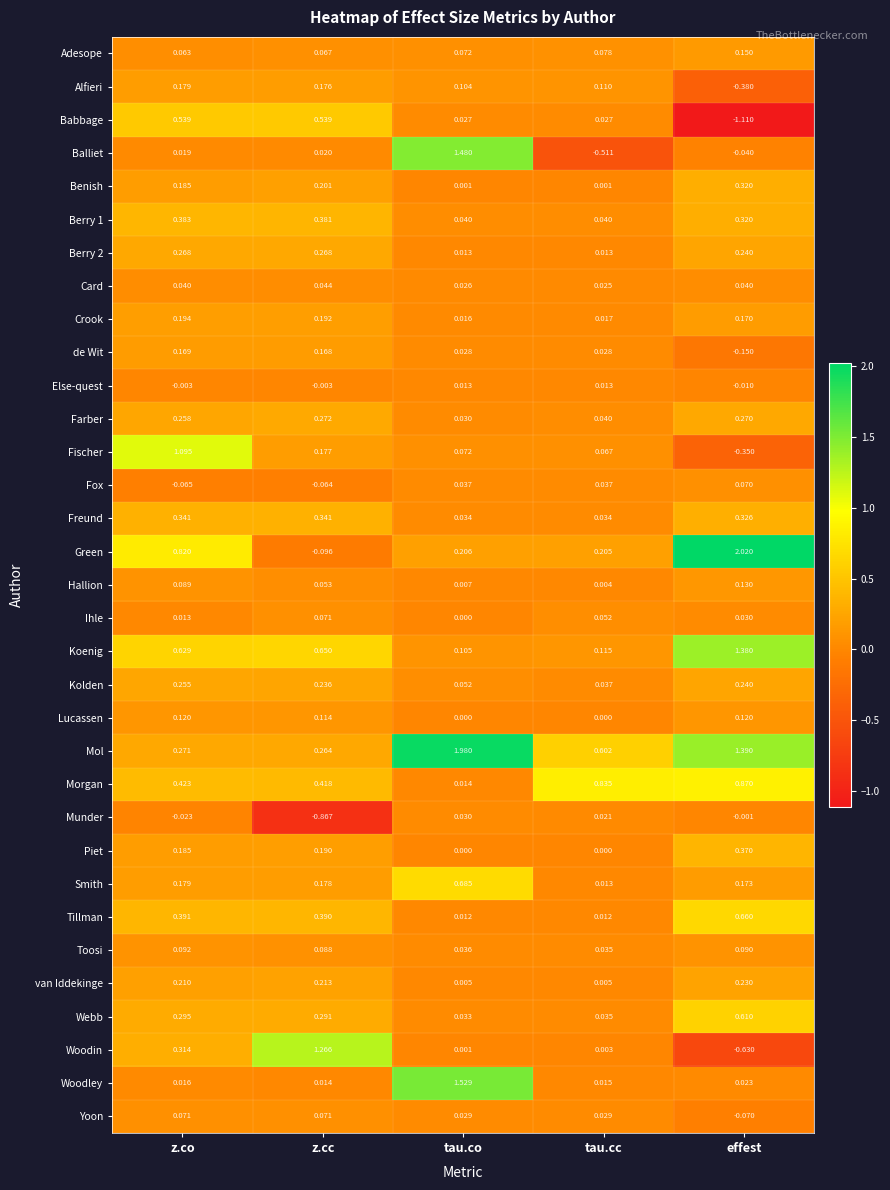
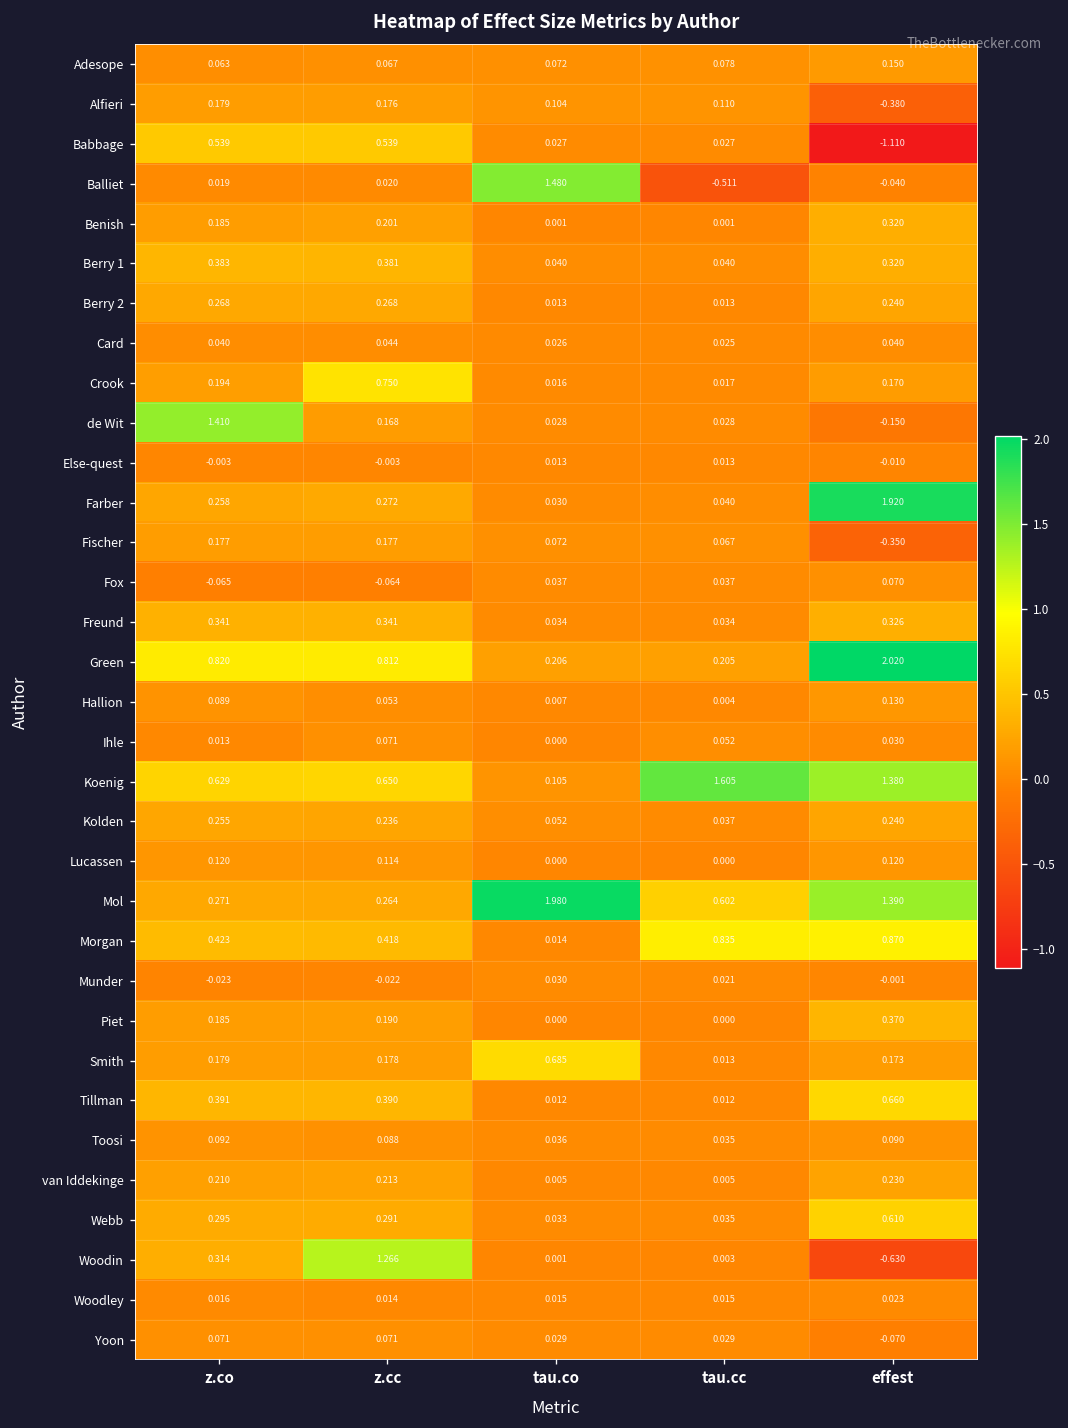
Crook, z.cc: 0.192 -> 0.750
de Wit, z.co: 0.169 -> 1.410
Farber, effest: 0.270 -> 1.920
Fischer, z.co: 1.095 -> 0.177
Green, z.cc: -0.096 -> 0.812
Koenig, tau.cc: 0.115 -> 1.605
Munder, z.cc: -0.867 -> -0.022
Woodley, tau.co: 1.529 -> 0.015
